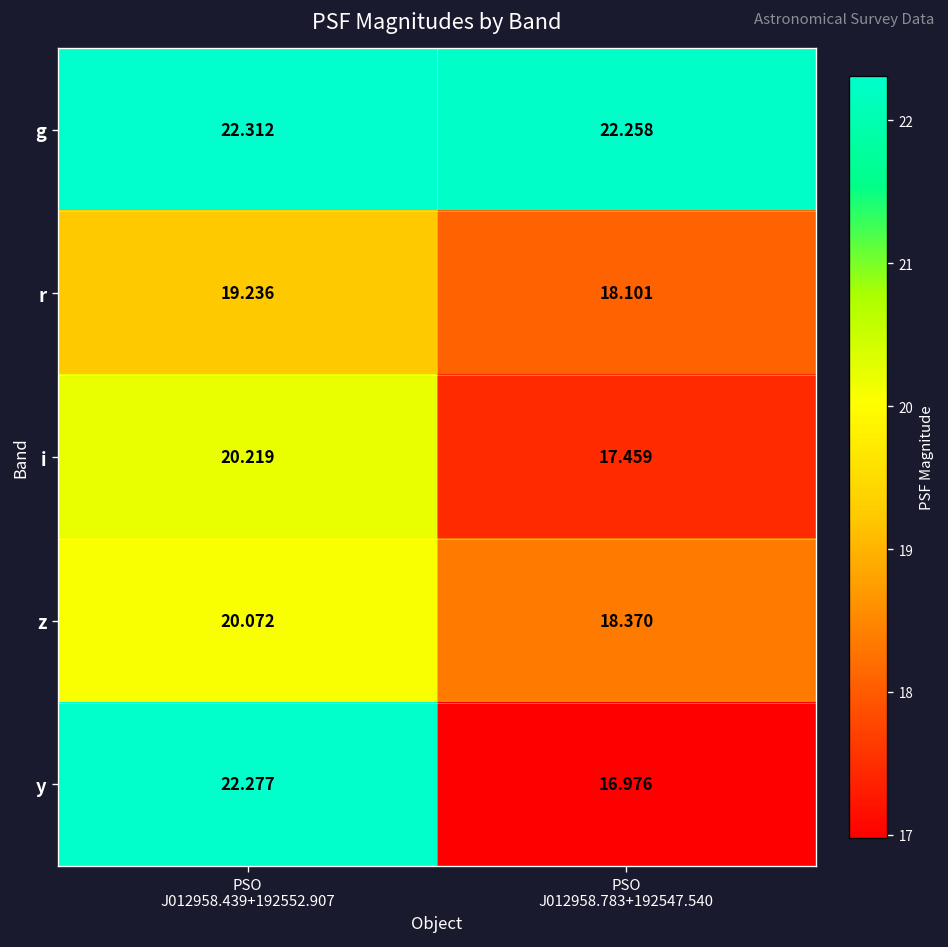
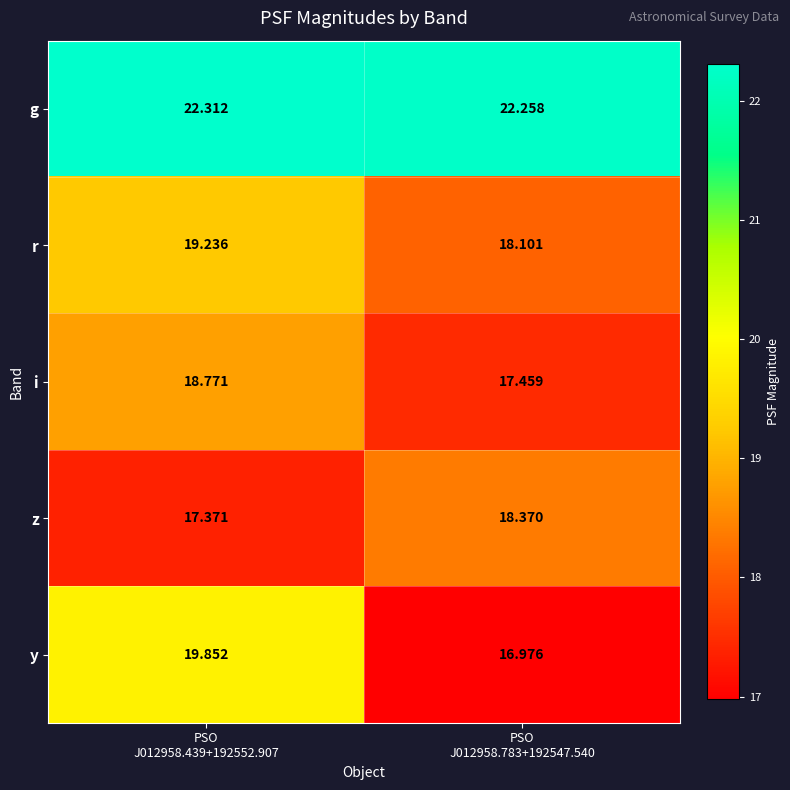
i, PSO J012958.439+192552.907: 20.219 -> 18.771
z, PSO J012958.439+192552.907: 20.072 -> 17.371
y, PSO J012958.439+192552.907: 22.277 -> 19.852
